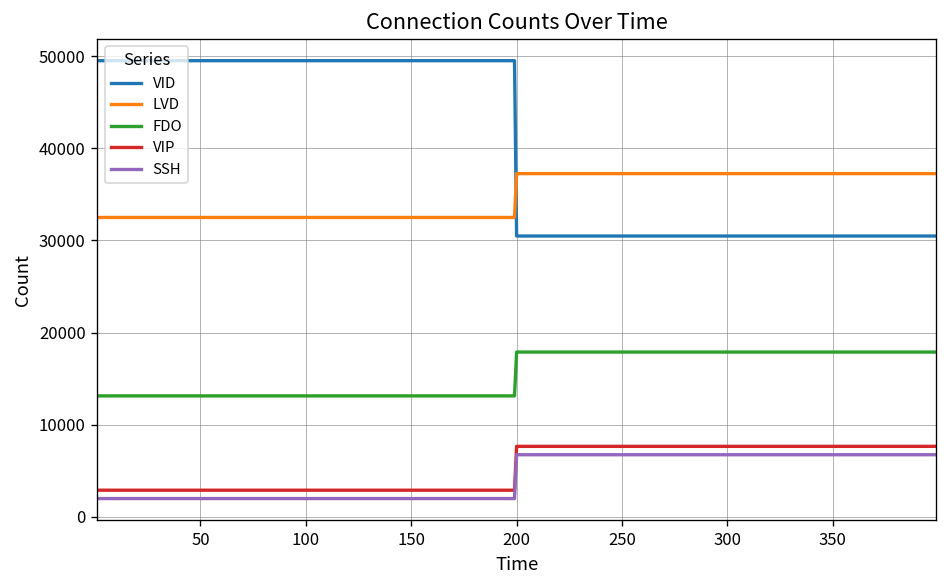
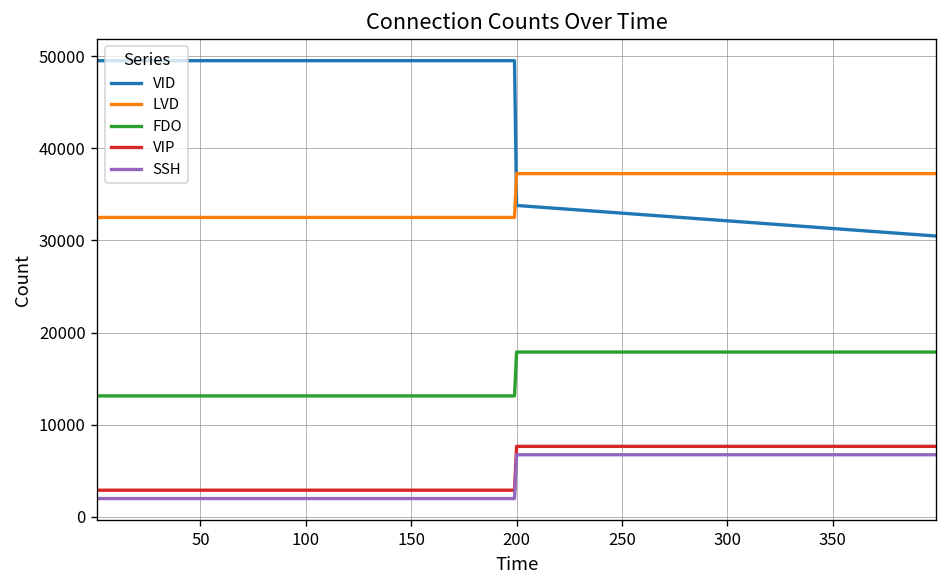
VID, 200: 30000 -> 34000
